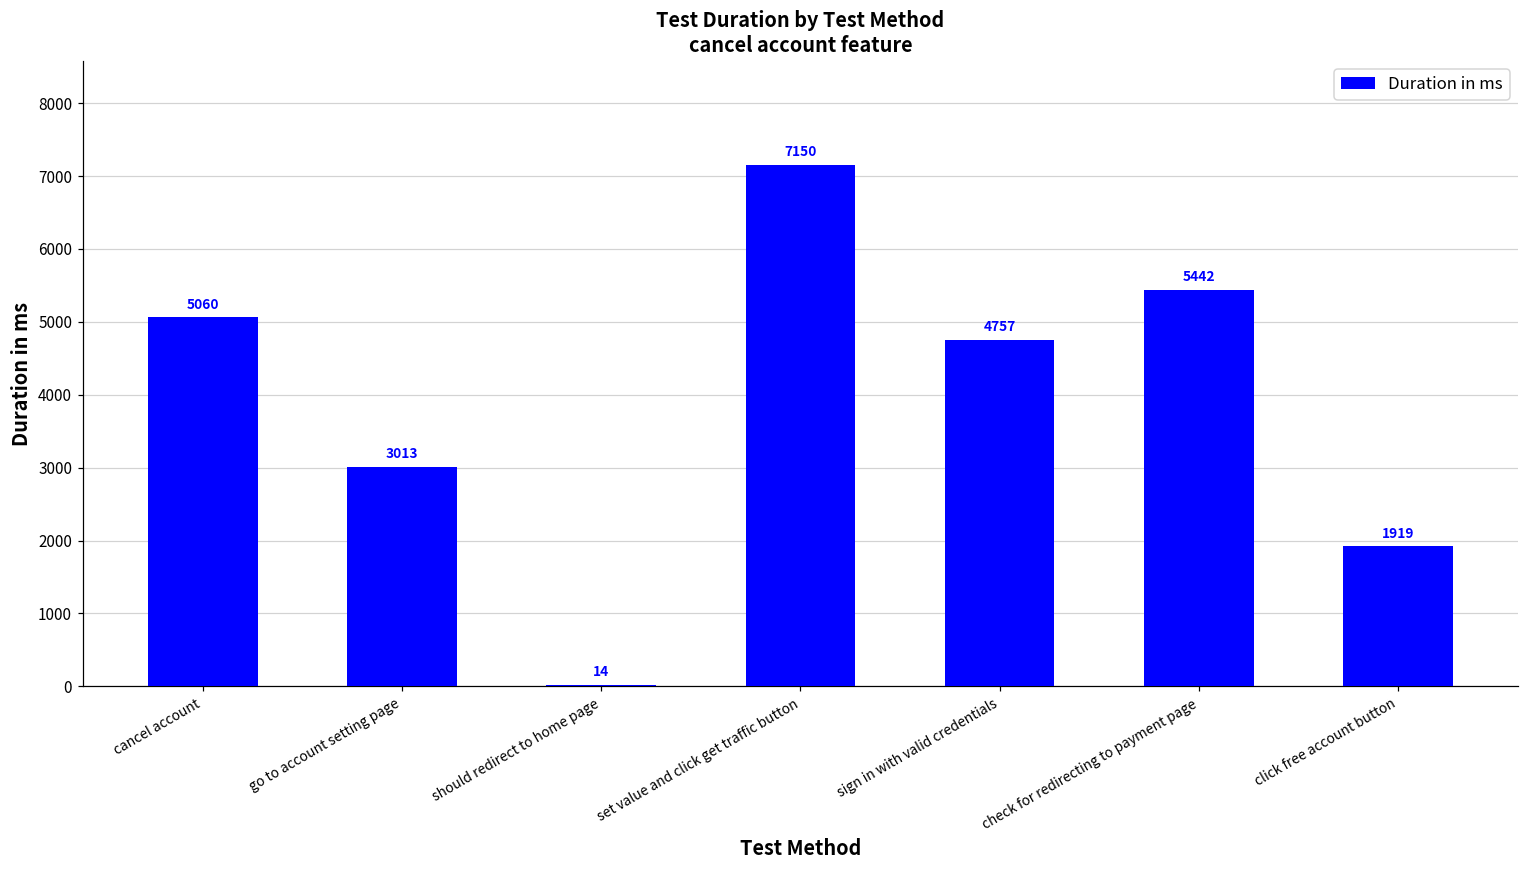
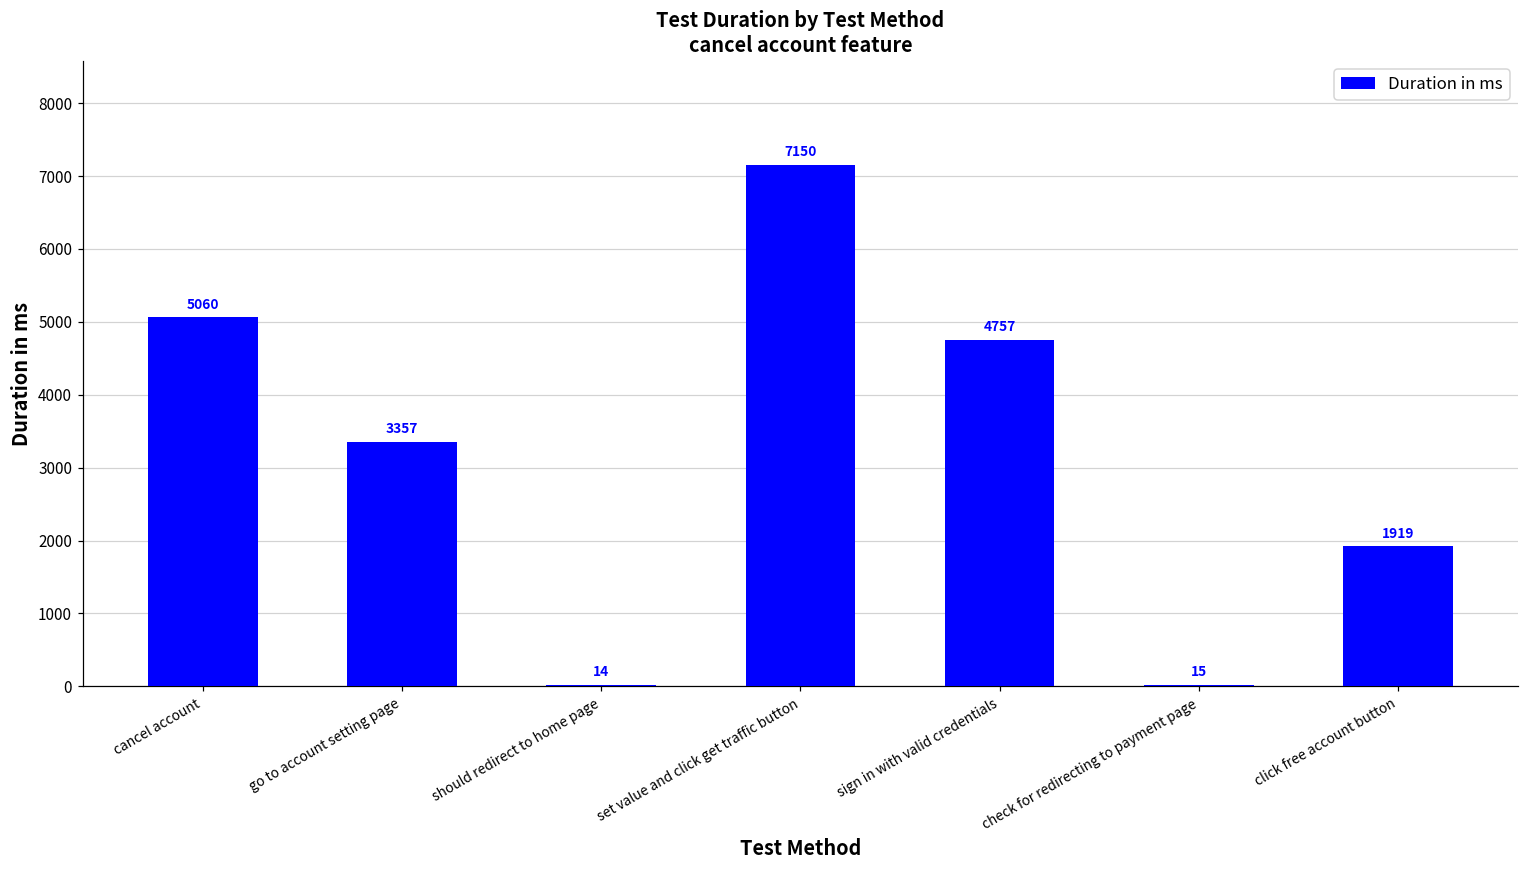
go to account setting page: 3013 -> 3357
check for redirecting to payment page: 5442 -> 15
